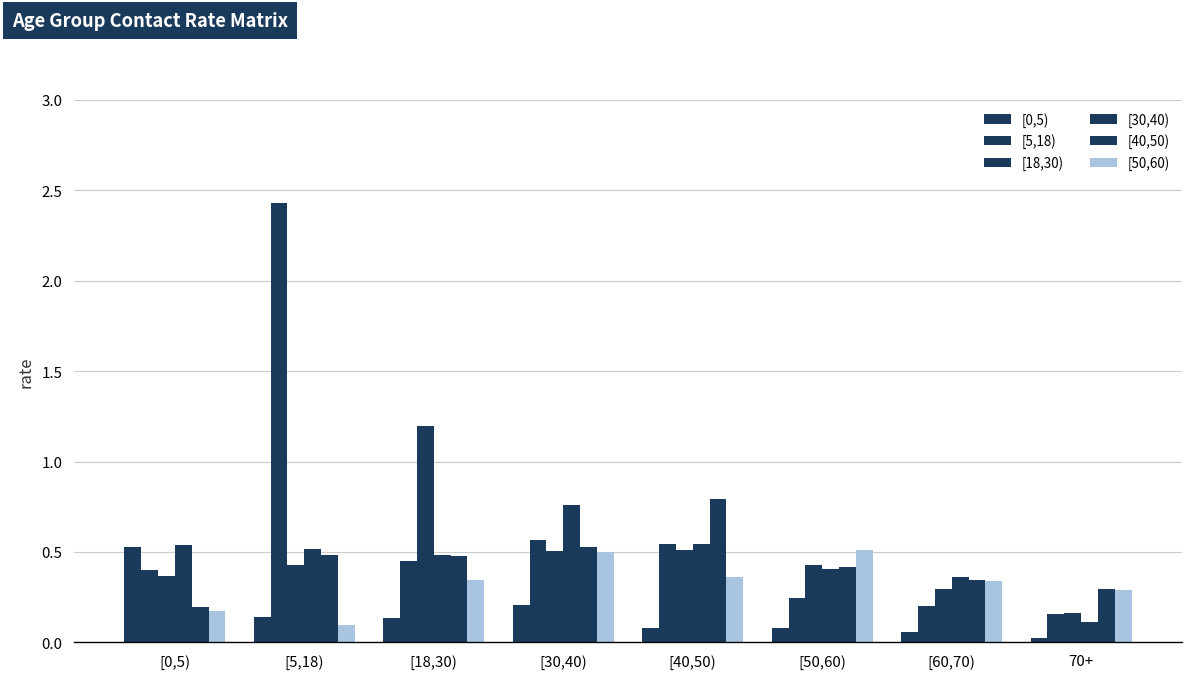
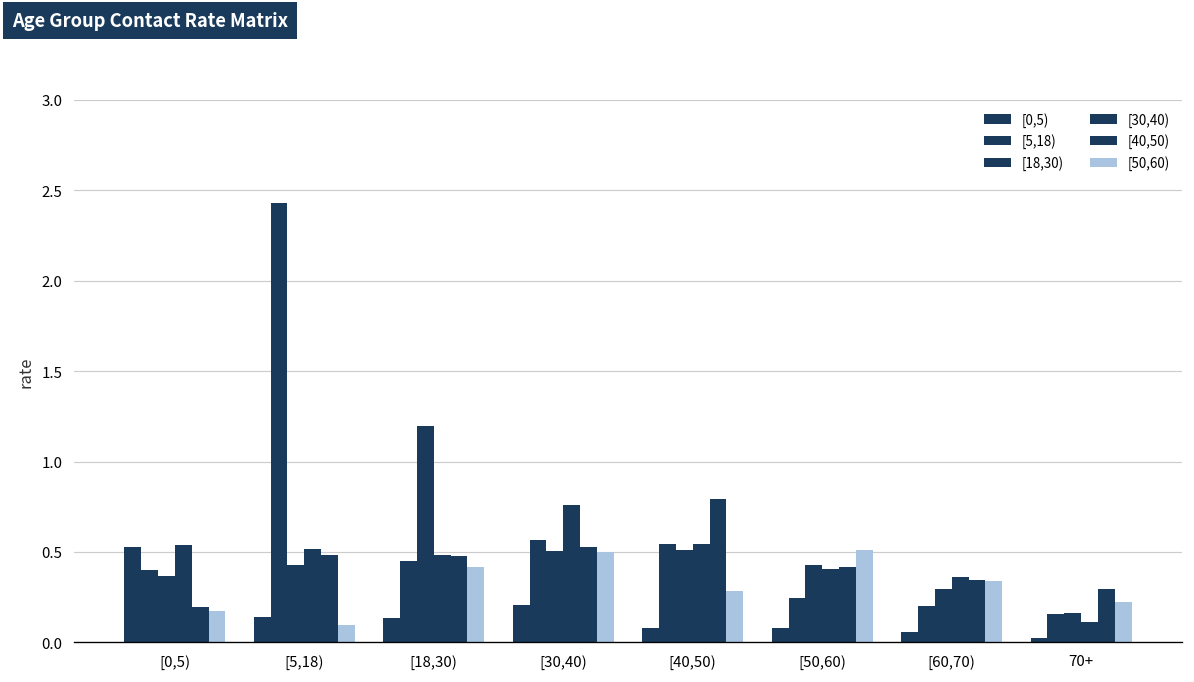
[50,60), [18,30): 0.35 -> 0.42
[50,60), [40,50): 0.36 -> 0.29
[50,60), 70+: 0.29 -> 0.22
